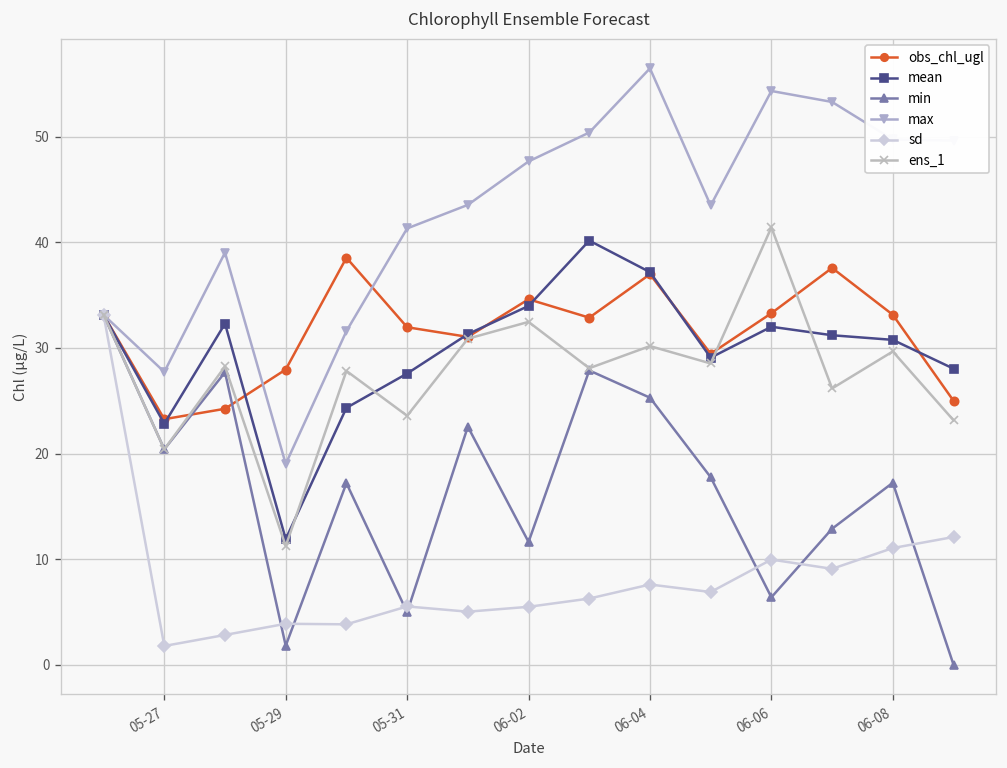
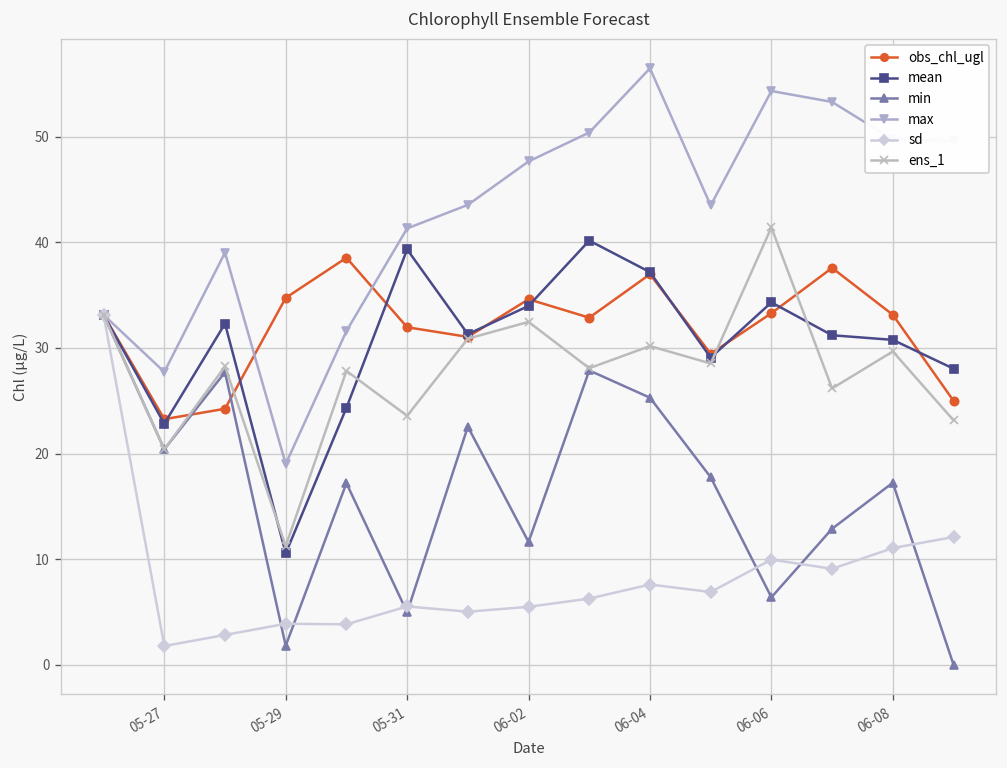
obs_chl_ugl, 05-29: 28 -> 35
mean, 05-29: 12 -> 11
mean, 05-31: 28 -> 39
mean, 06-06: 32 -> 34
